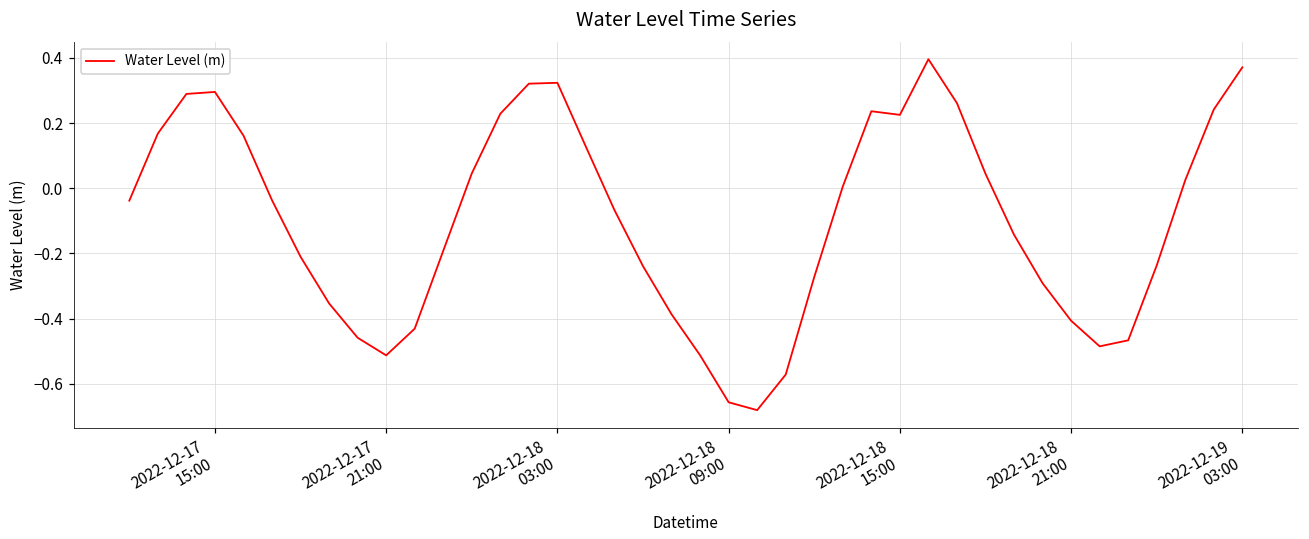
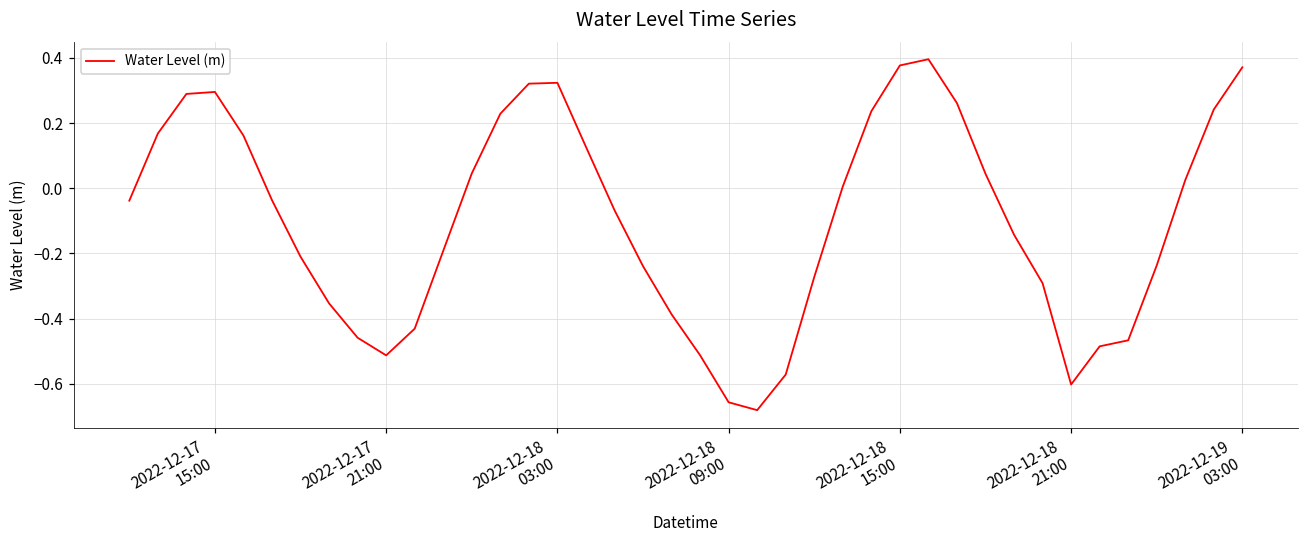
2022-12-18 15:00: 0.23 -> 0.38
2022-12-18 21:00: -0.41 -> -0.60
